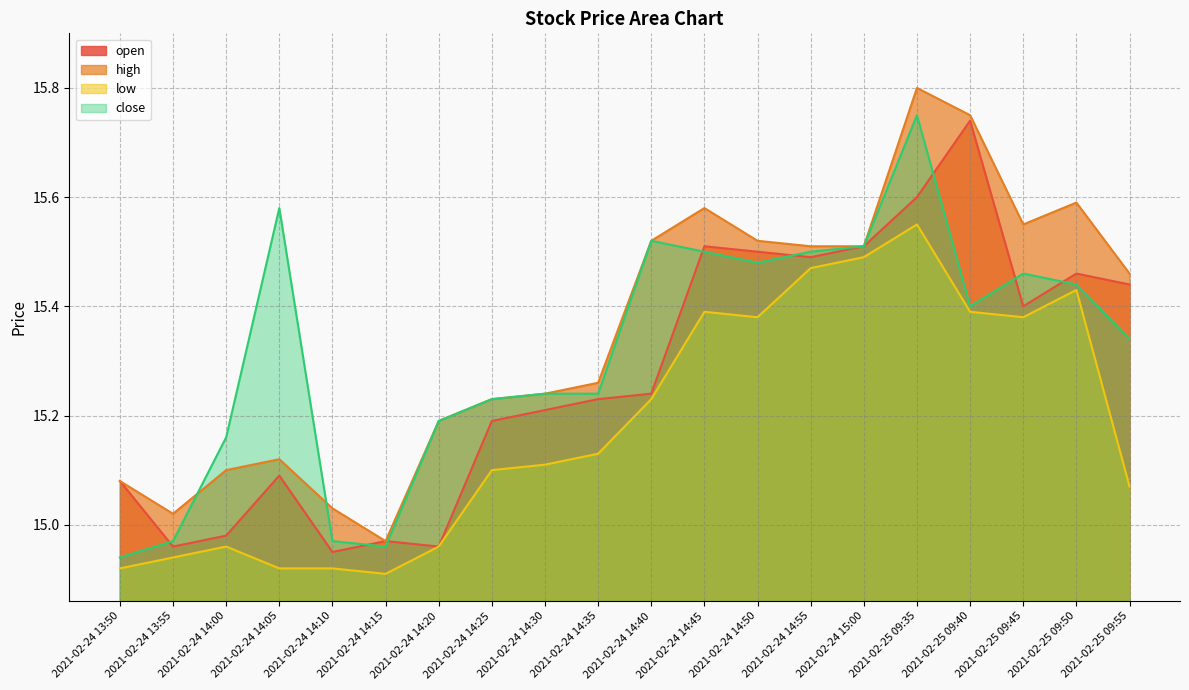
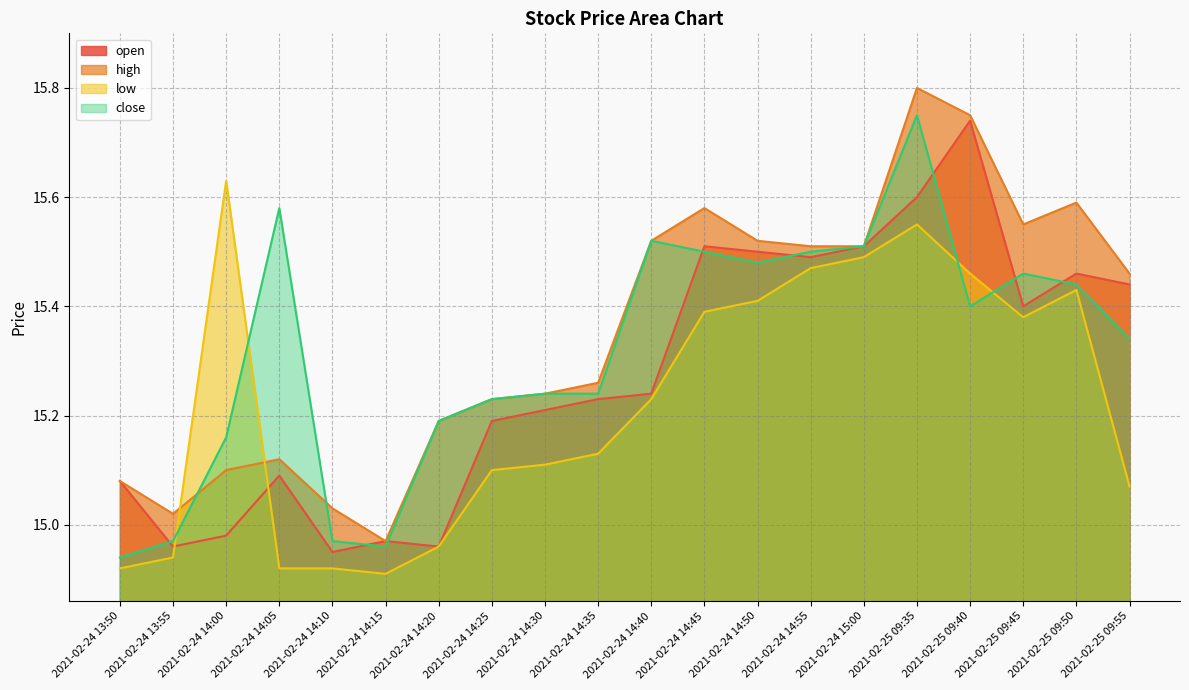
low, 2021-02-24 14:00: 14.96 -> 15.63
low, 2021-02-24 14:50: 15.38 -> 15.41
low, 2021-02-25 09:40: 15.39 -> 15.46
